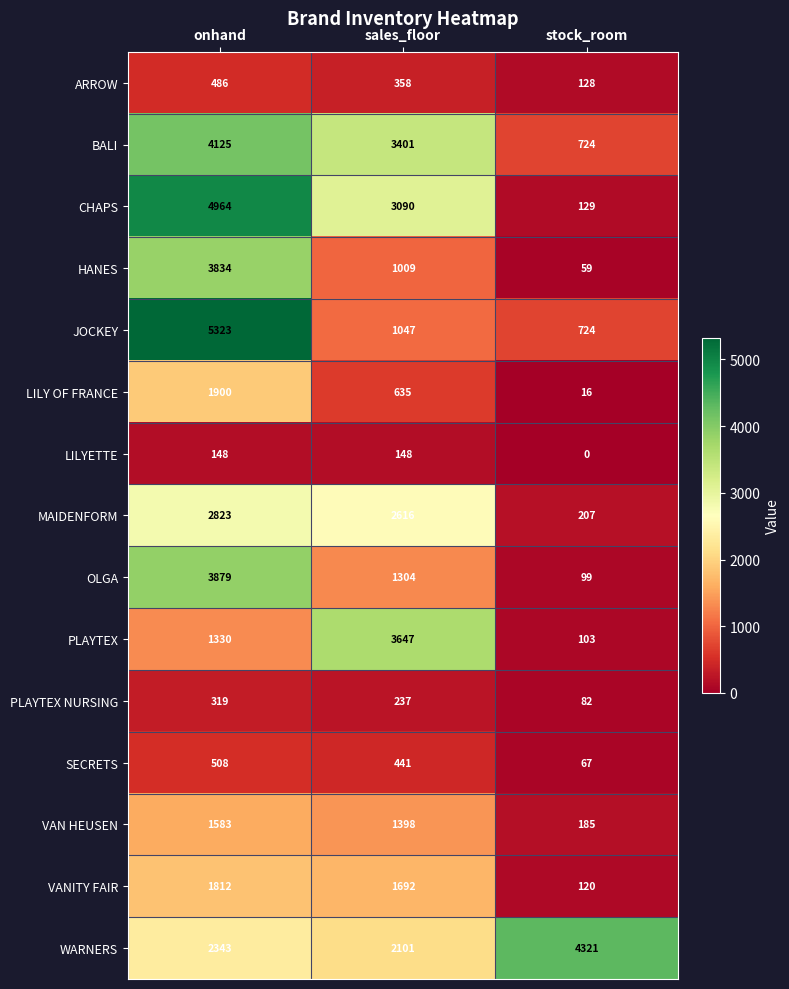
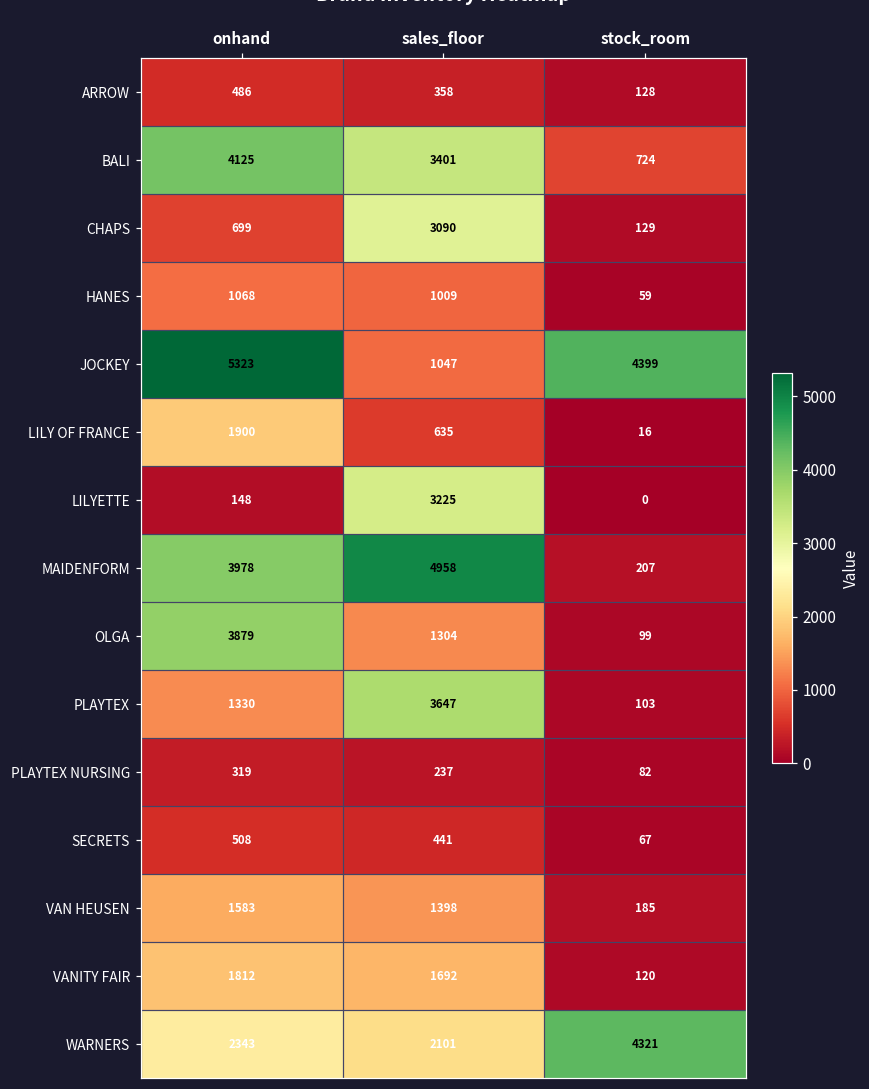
CHAPS, onhand: 4964 -> 699
HANES, onhand: 3834 -> 1068
JOCKEY, stock_room: 724 -> 4399
LILYETTE, sales_floor: 148 -> 3225
MAIDENFORM, onhand: 2823 -> 3978
MAIDENFORM, sales_floor: 2616 -> 4958
